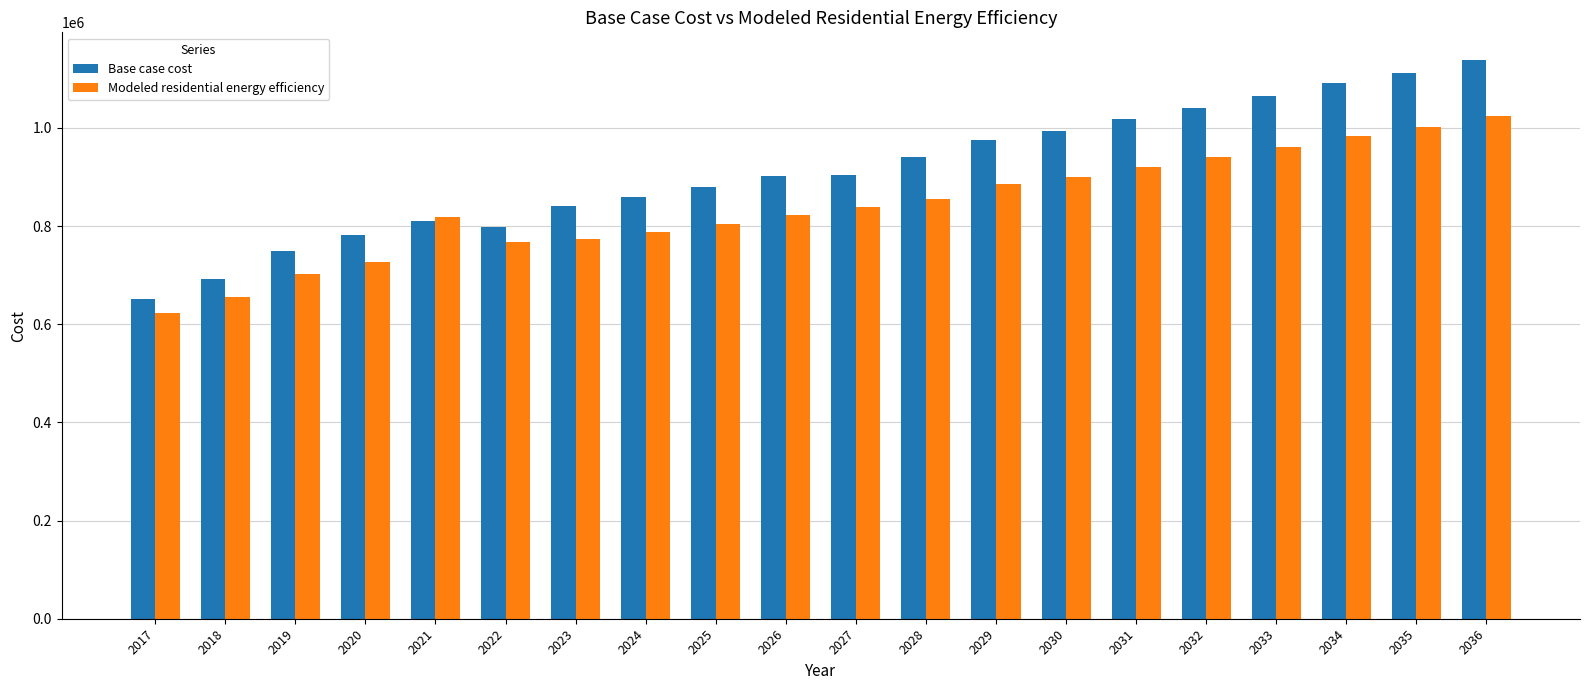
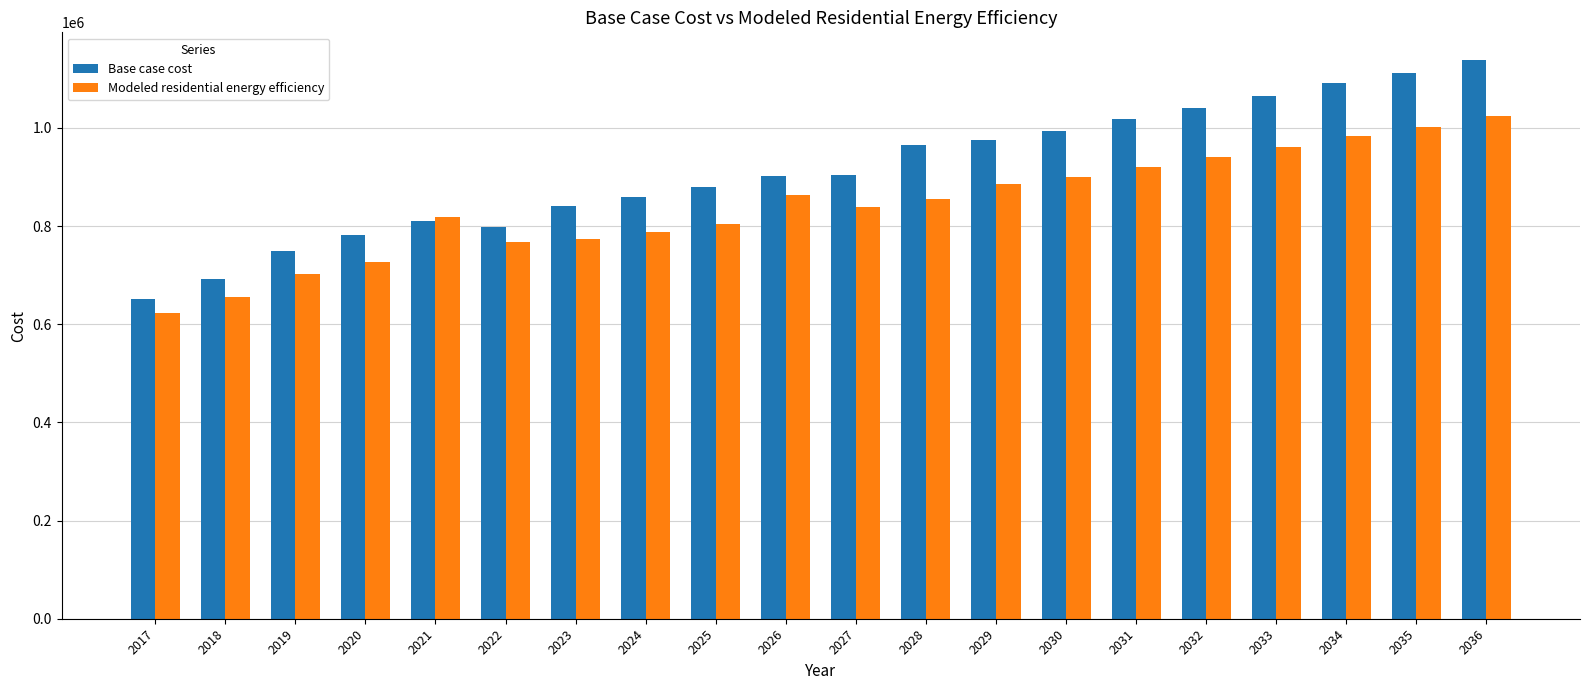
Modeled residential energy efficiency, 2026: 820000 -> 860000
Base case cost, 2028: 940000 -> 970000
